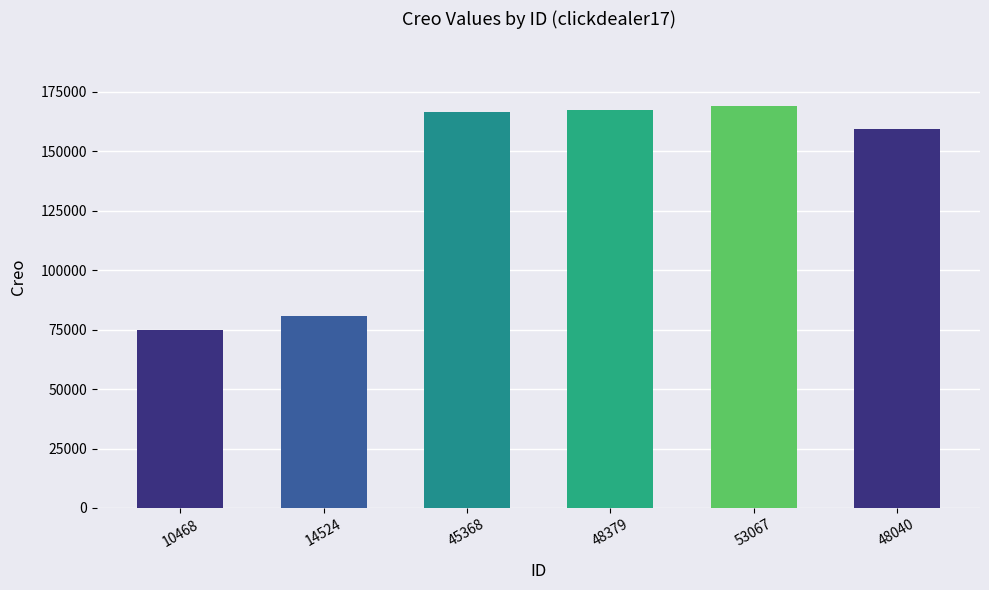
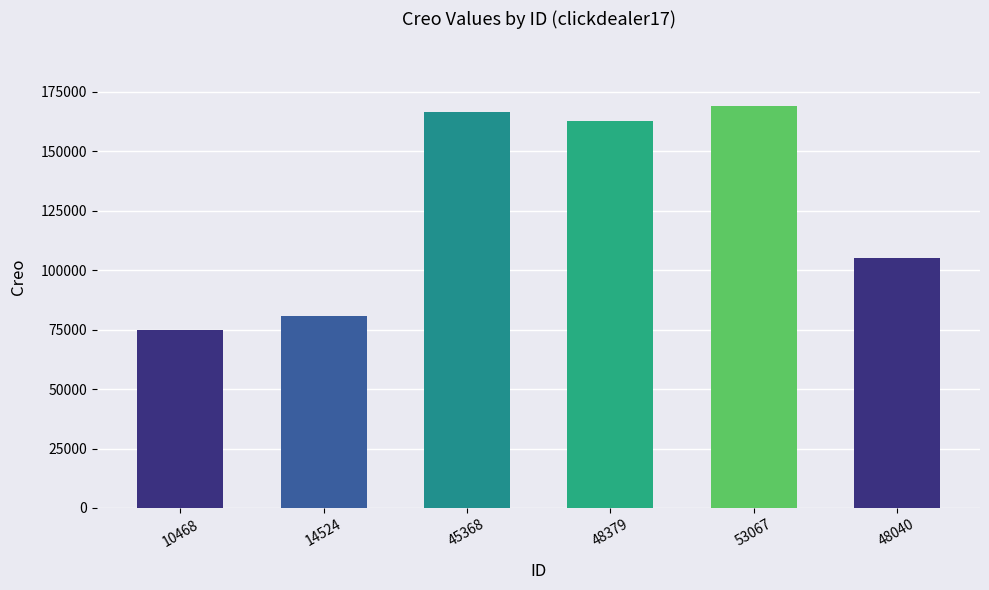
48379: 167000 -> 163000
48040: 160000 -> 105000
